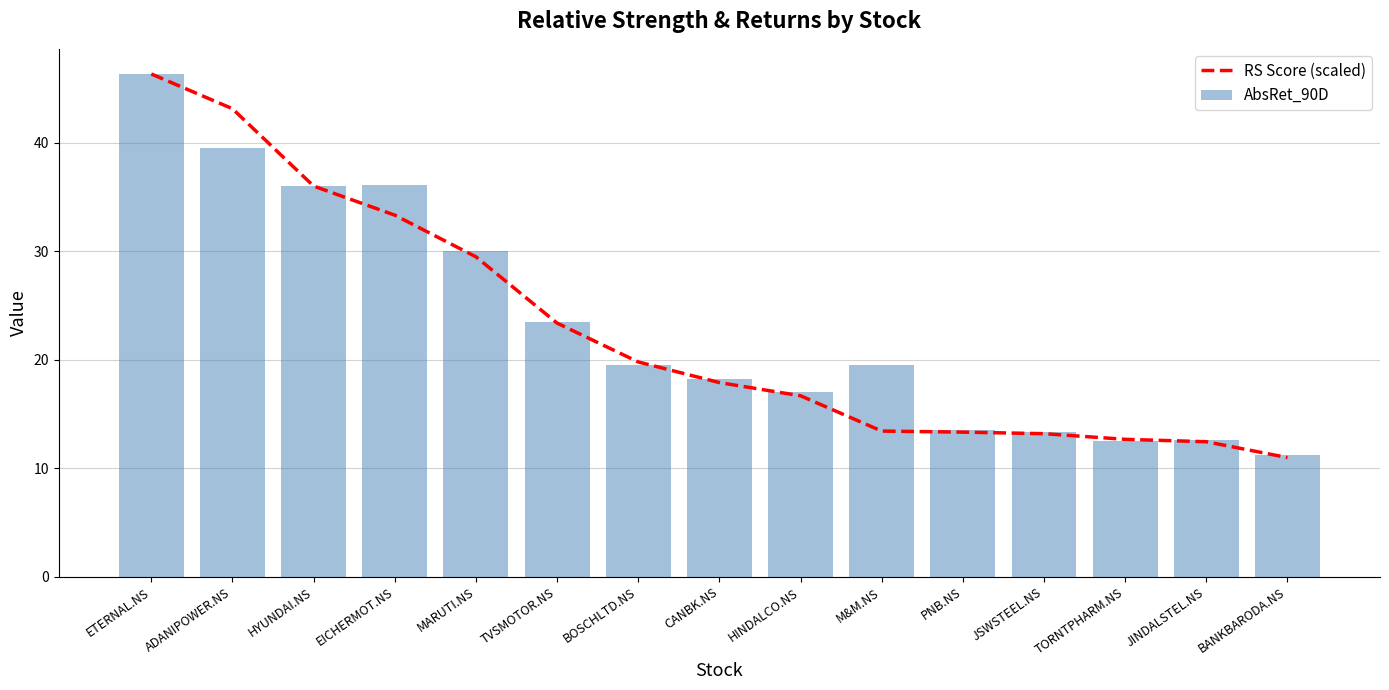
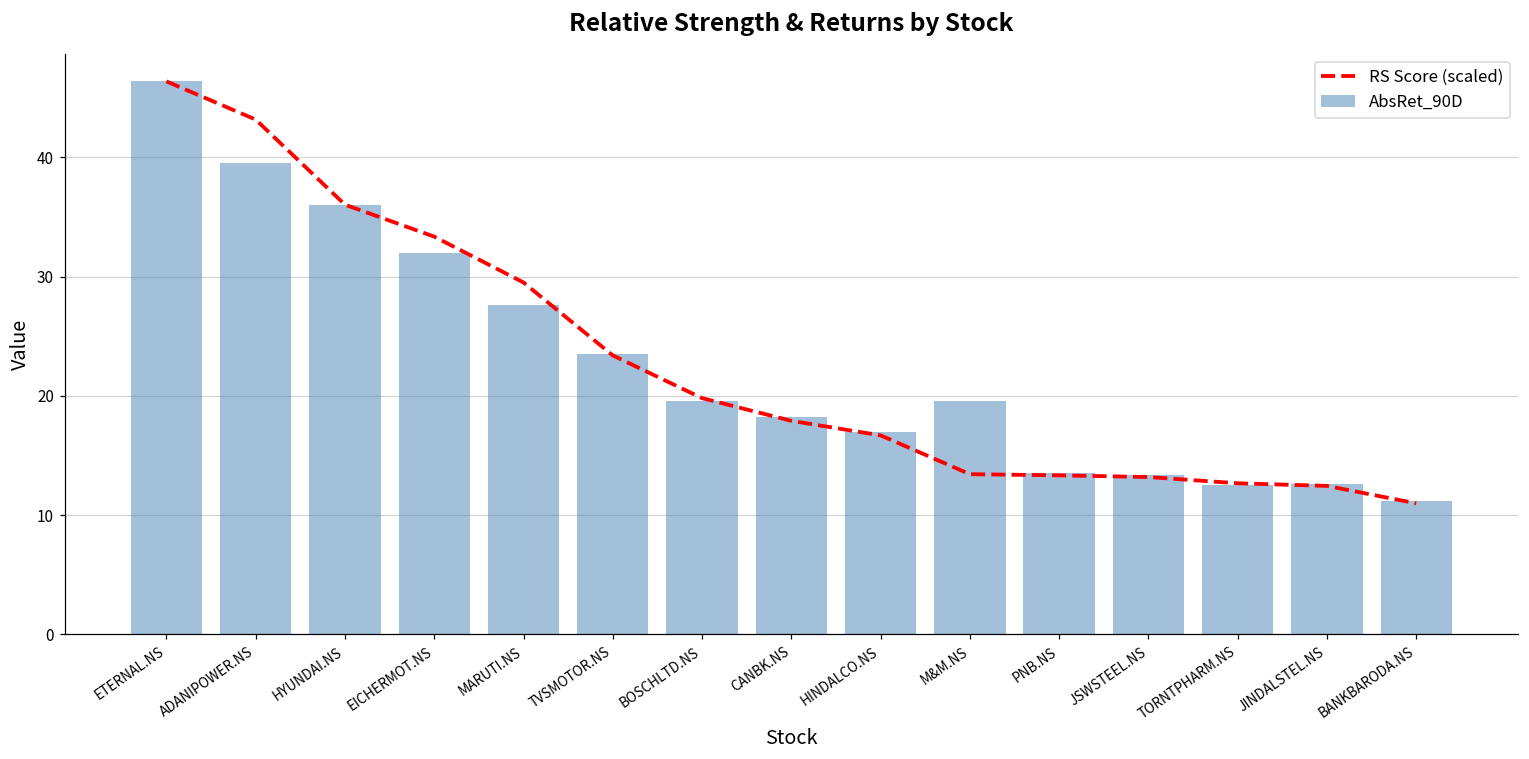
AbsRet_90D, EICHERMOT.NS: 36.2 -> 32.0
AbsRet_90D, MARUTI.NS: 30.0 -> 27.6
